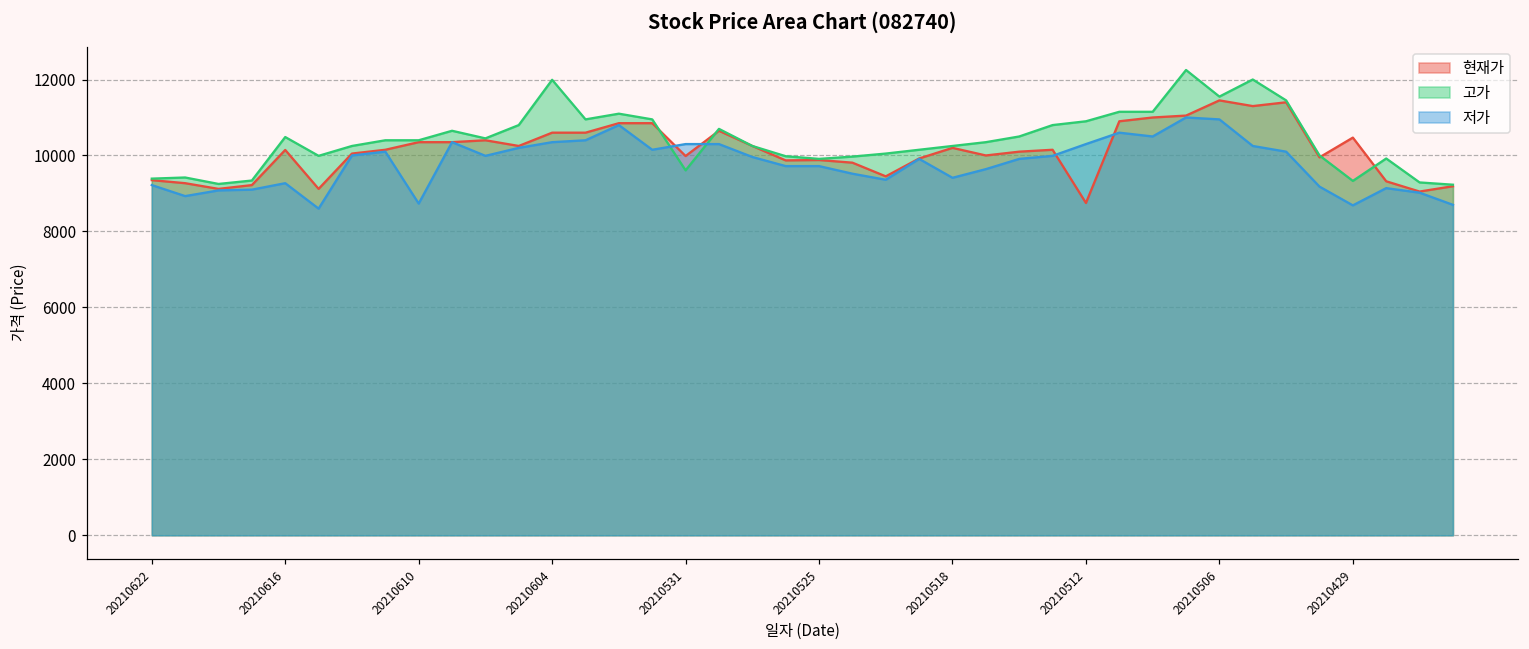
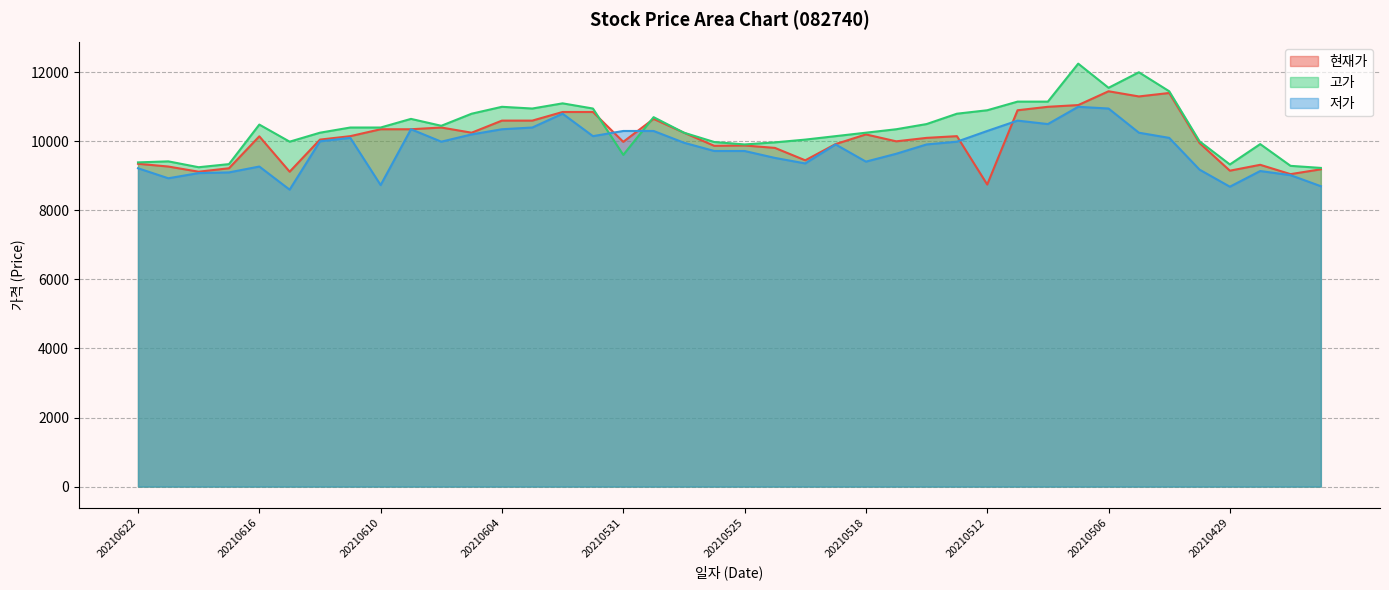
고가, 20210604: 12000 -> 11000
현재가, 20210429: 10500 -> 9200
